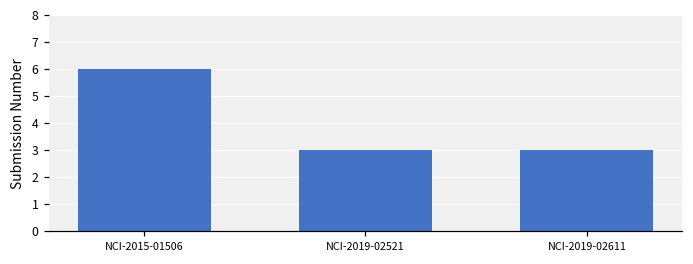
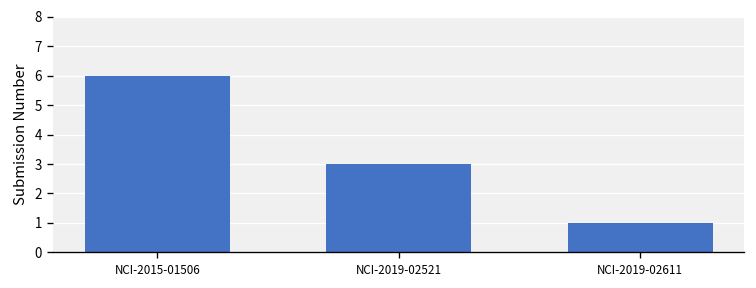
NCI-2019-02611: 3 -> 1
